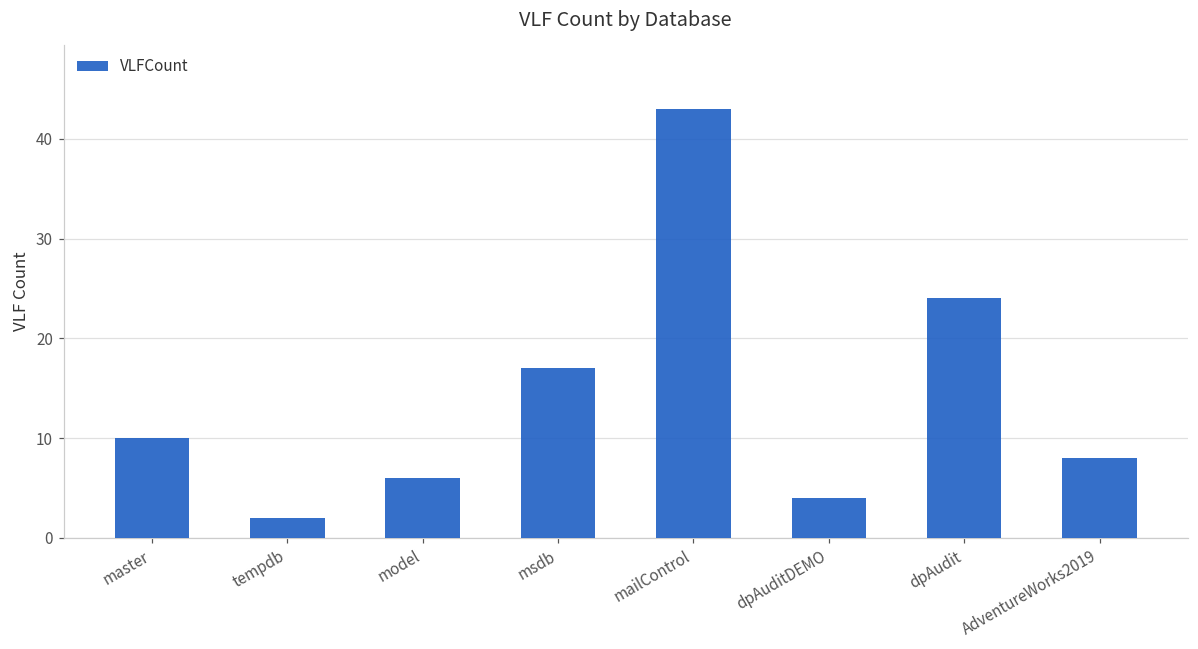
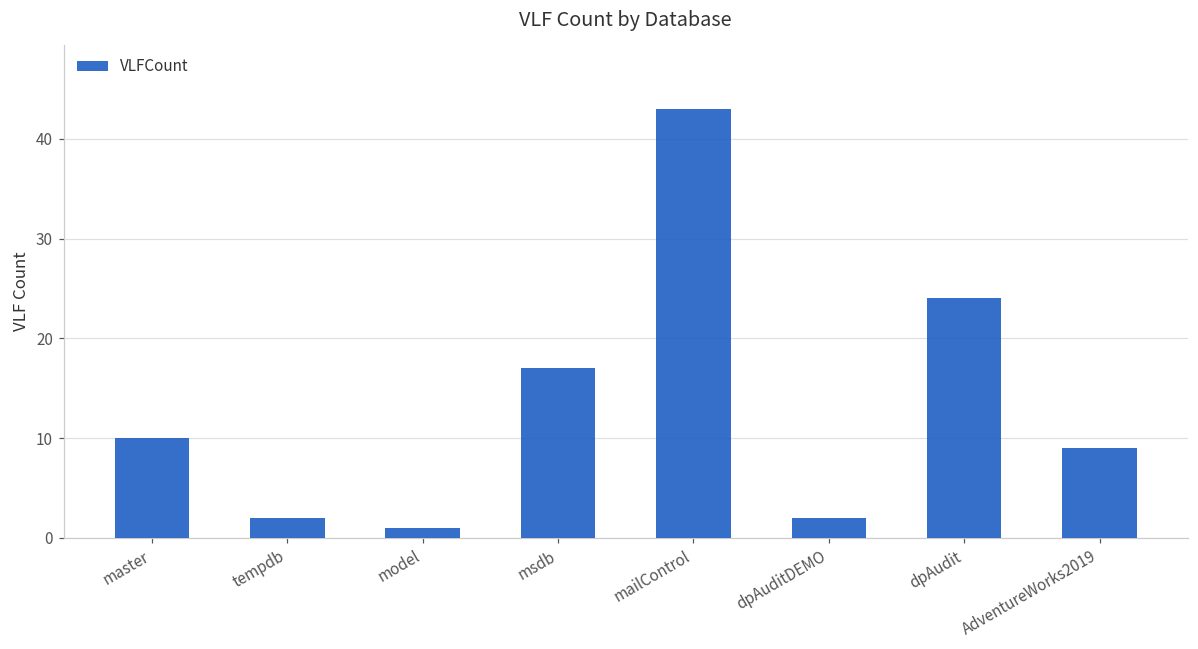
model: 6 -> 1
dpAuditDEMO: 4 -> 2
AdventureWorks2019: 8 -> 9
